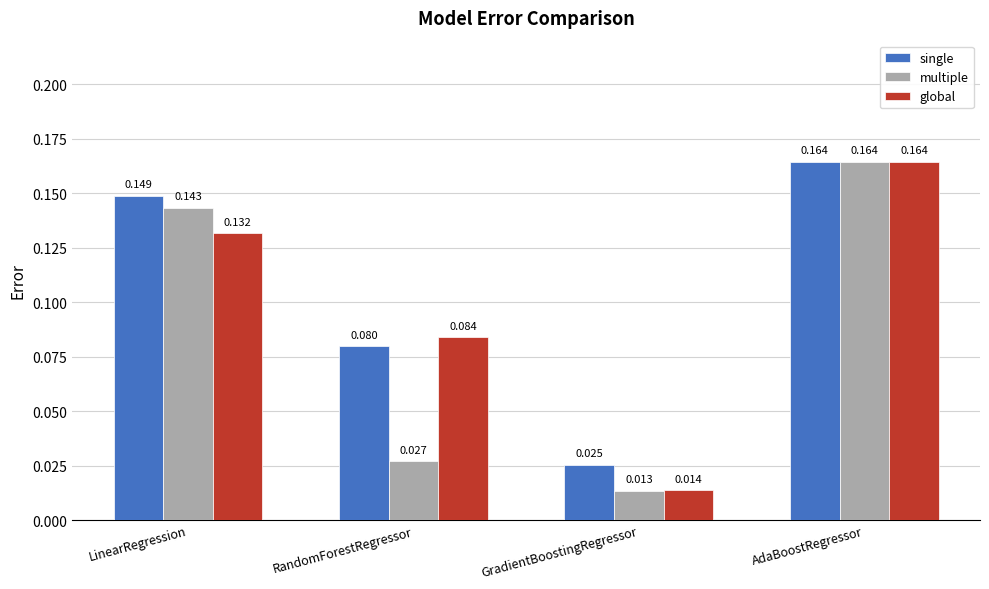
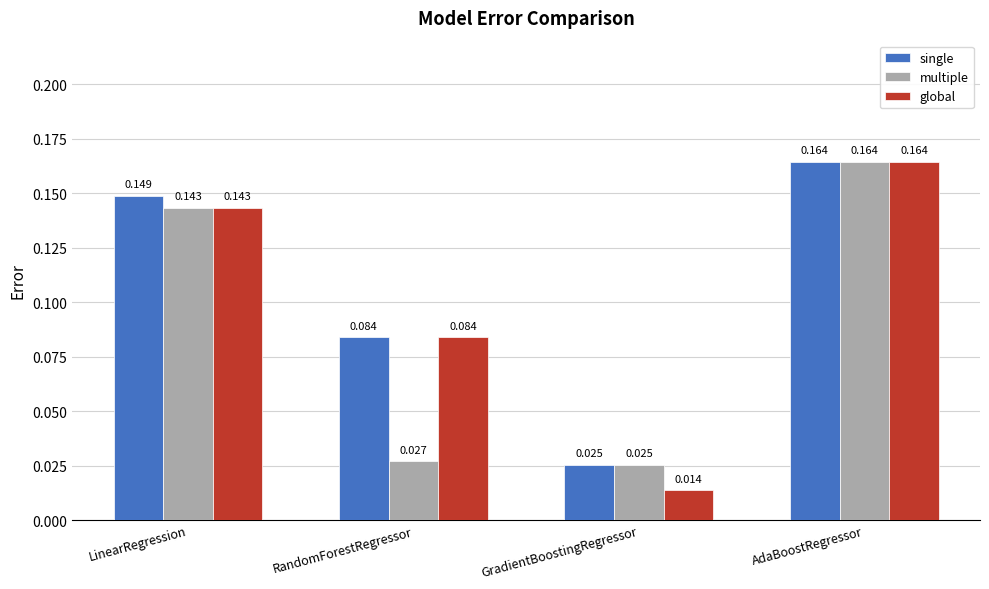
global, LinearRegression: 0.132 -> 0.143
single, RandomForestRegressor: 0.080 -> 0.084
multiple, GradientBoostingRegressor: 0.013 -> 0.025
